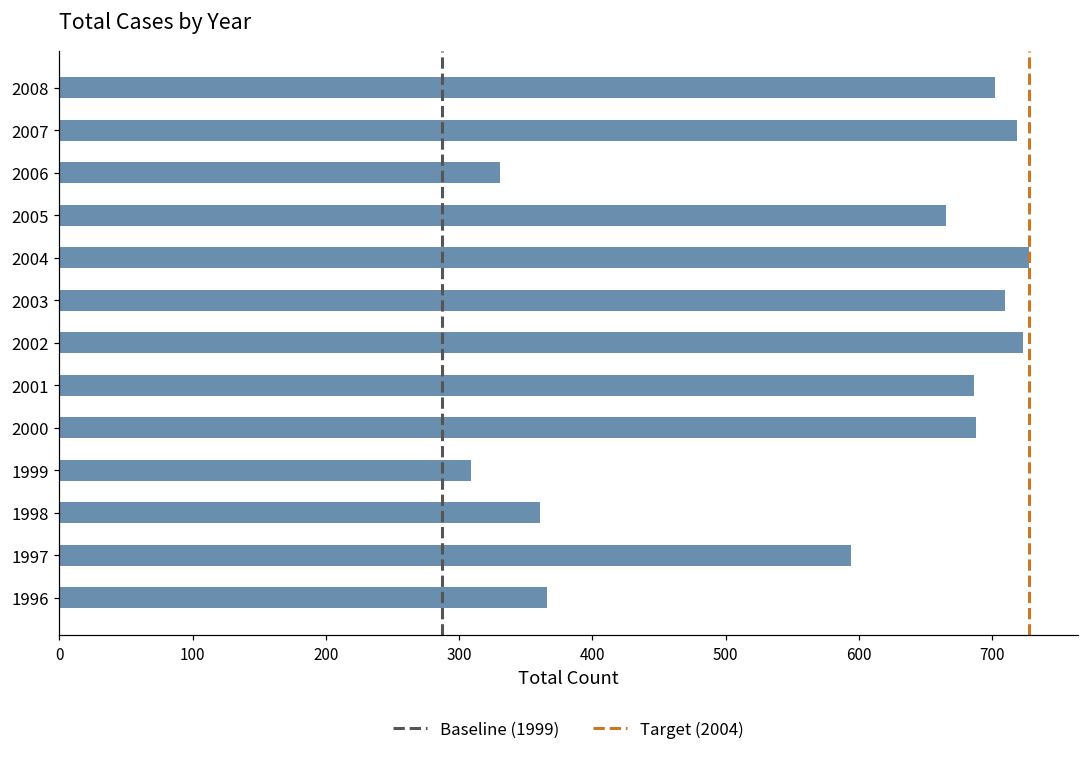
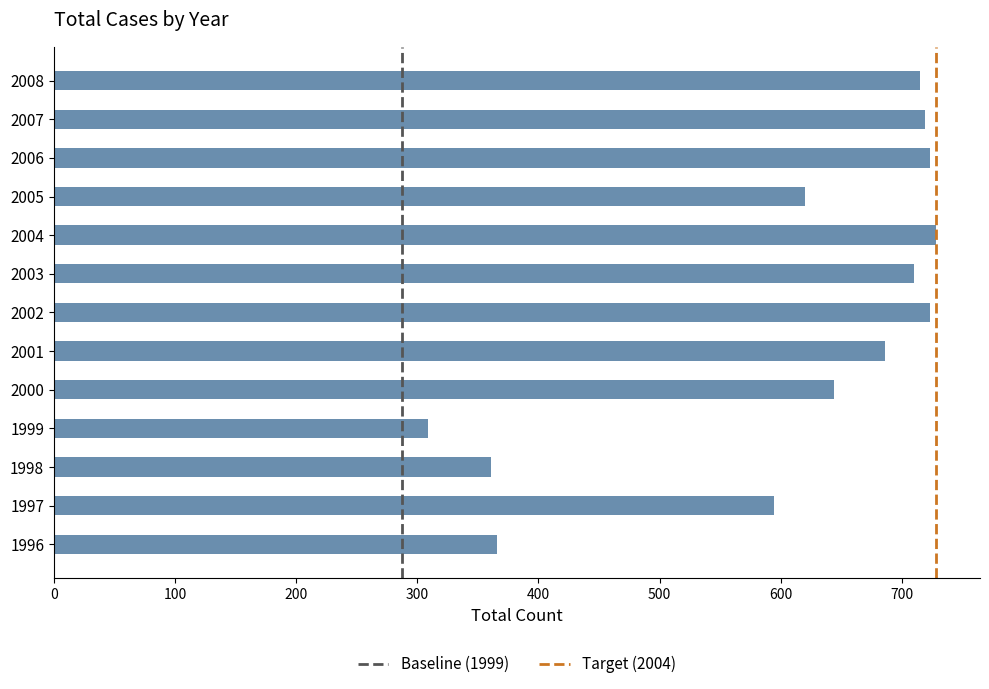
2008: 702 -> 715
2006: 331 -> 723
2005: 665 -> 620
2000: 688 -> 644
